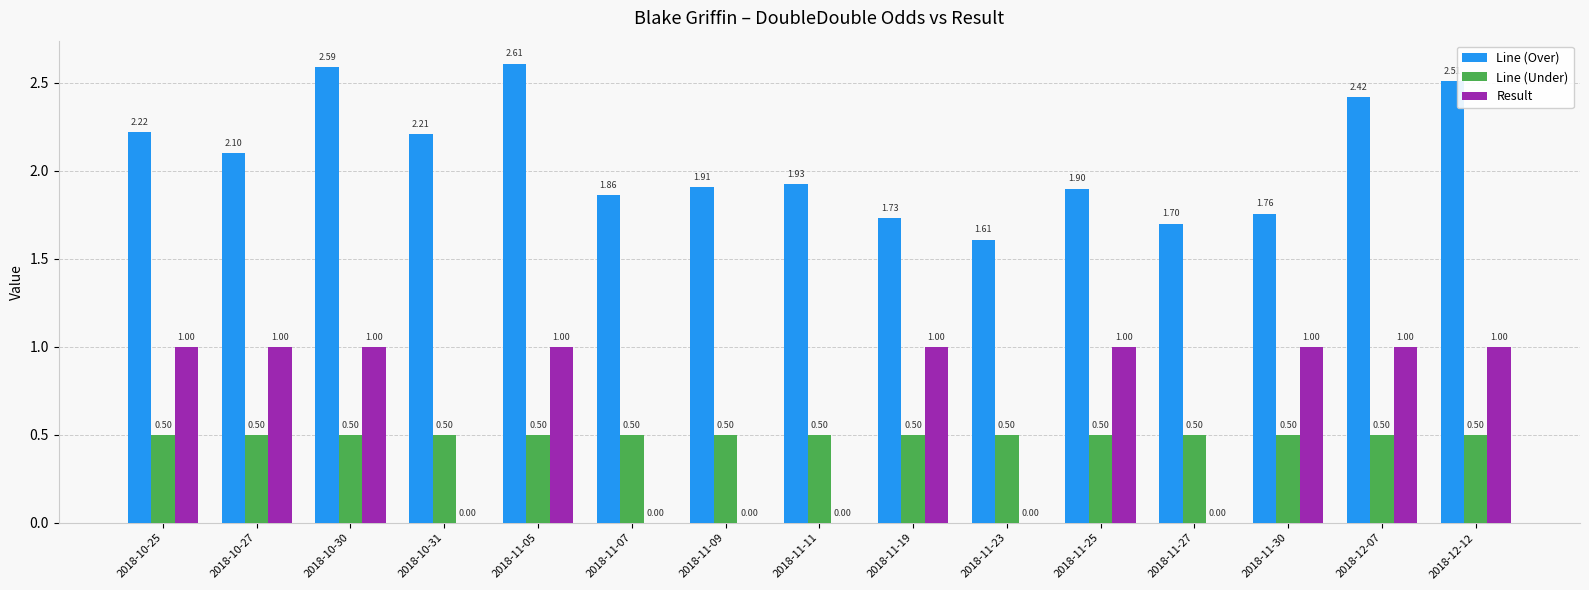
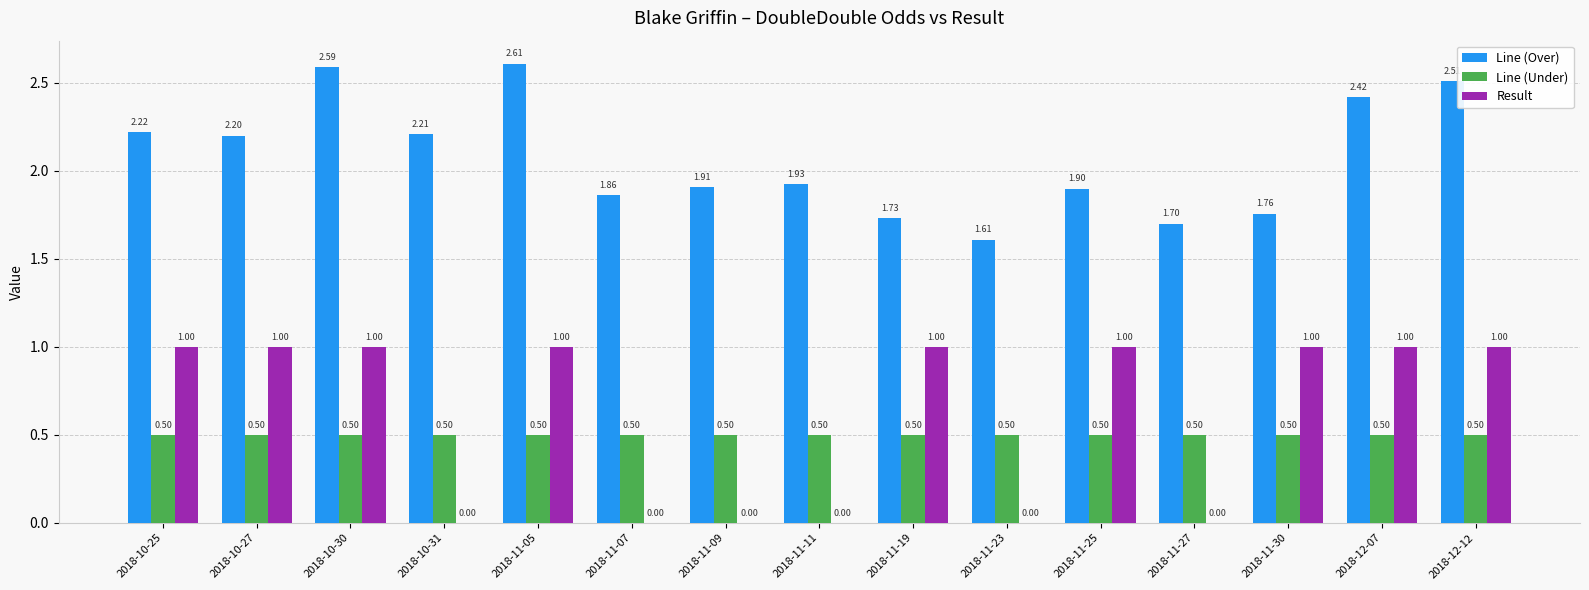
Line (Over), 2018-10-27: 2.10 -> 2.20
